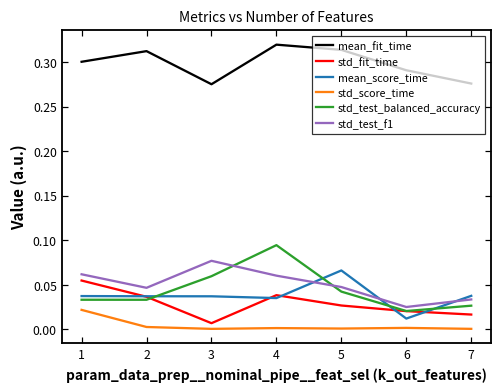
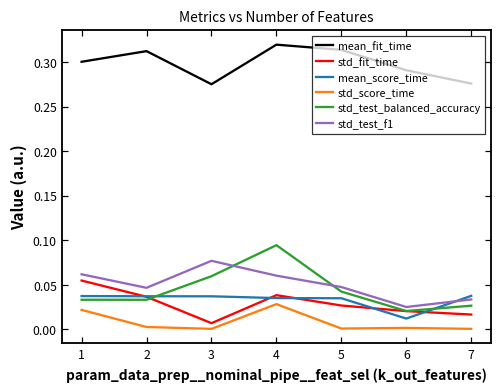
std_score_time, 4: 0.00 -> 0.03
mean_score_time, 5: 0.07 -> 0.04
